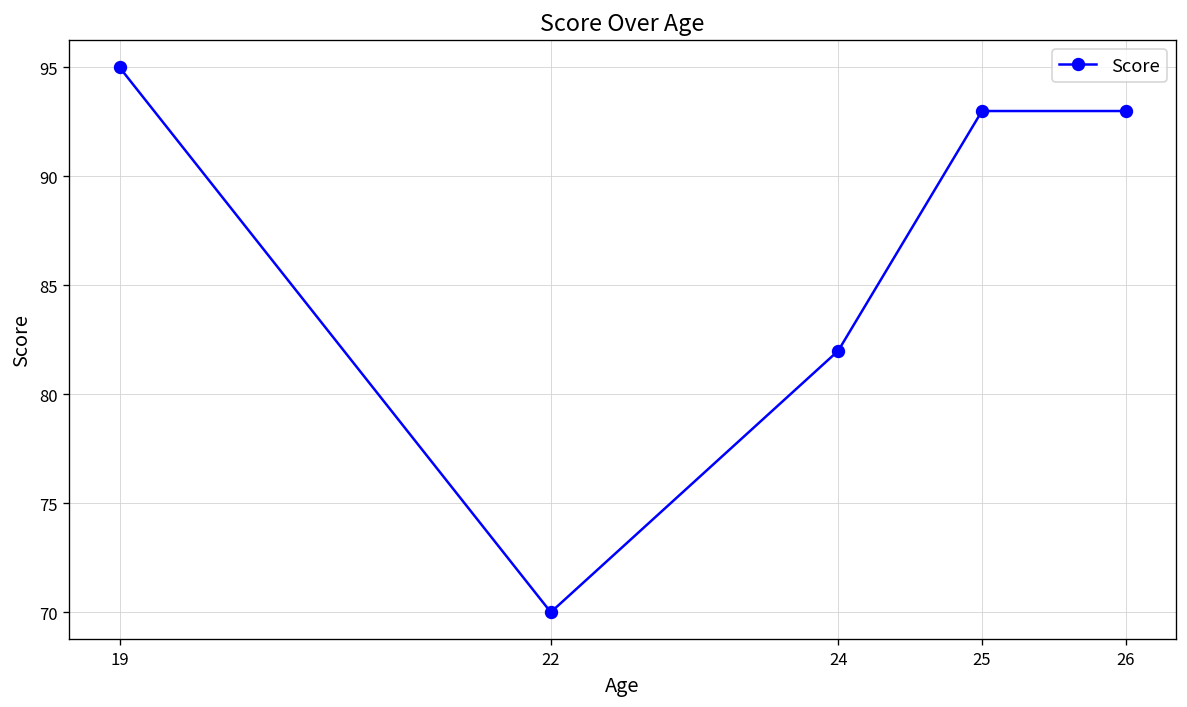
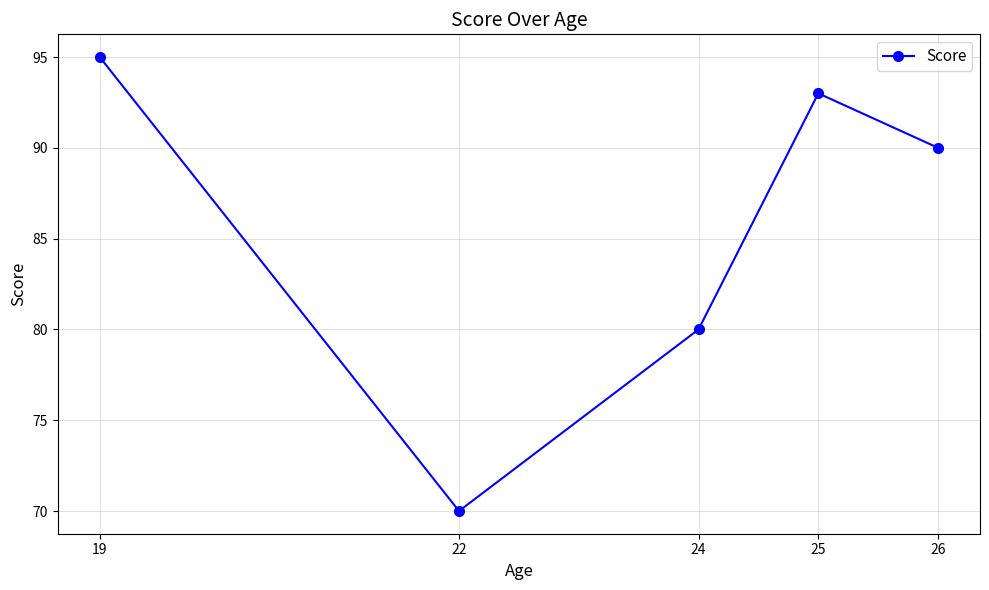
24: 82 -> 80
26: 93 -> 90
